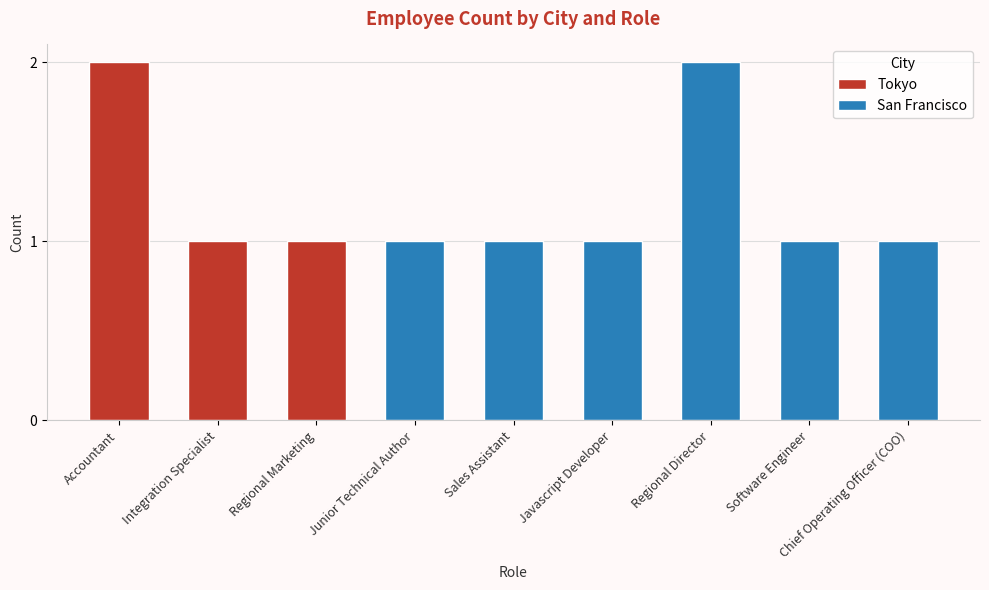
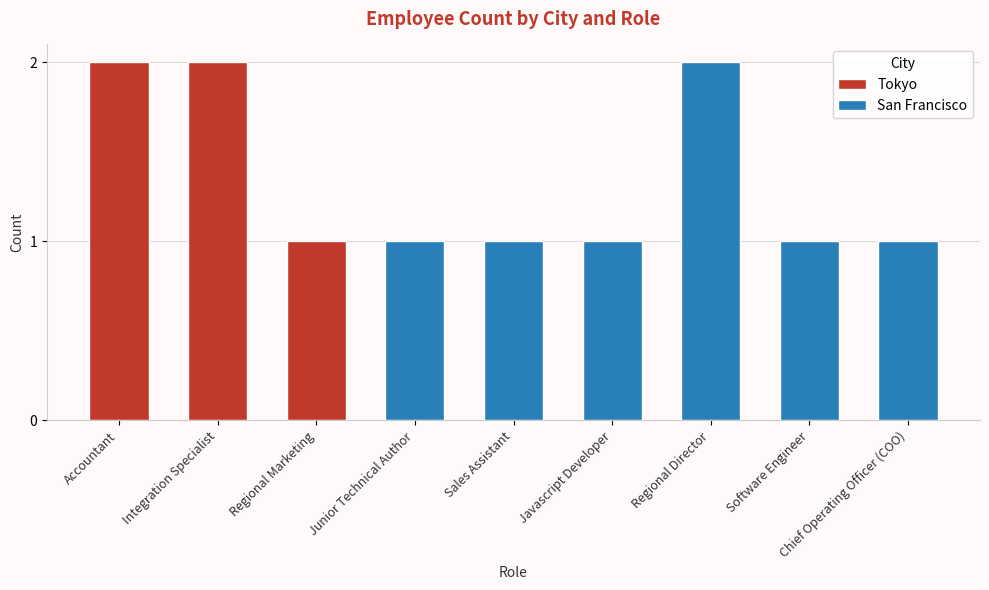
Tokyo, Integration Specialist: 1 -> 2
